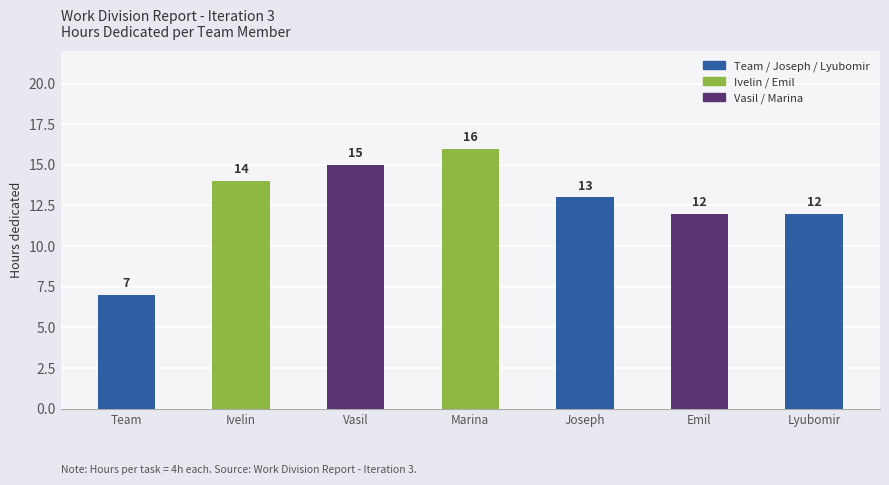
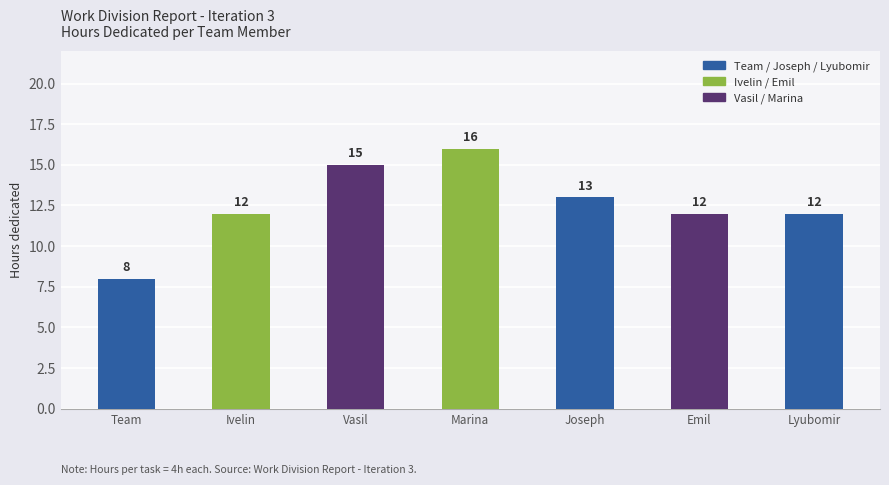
Team: 7 -> 8
Ivelin: 14 -> 12
